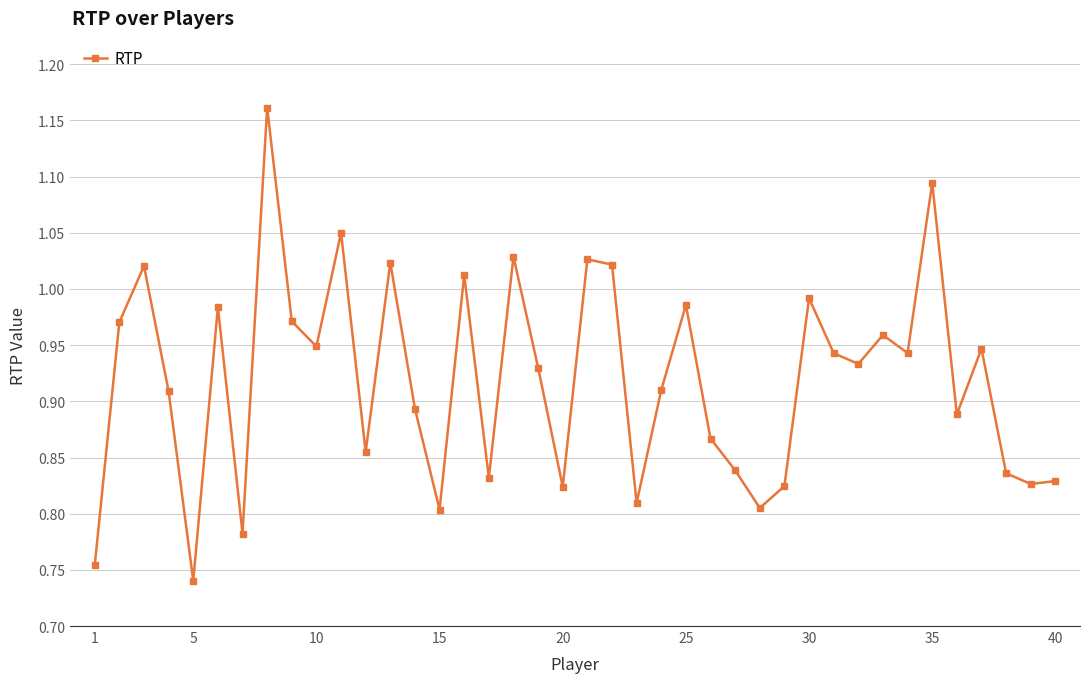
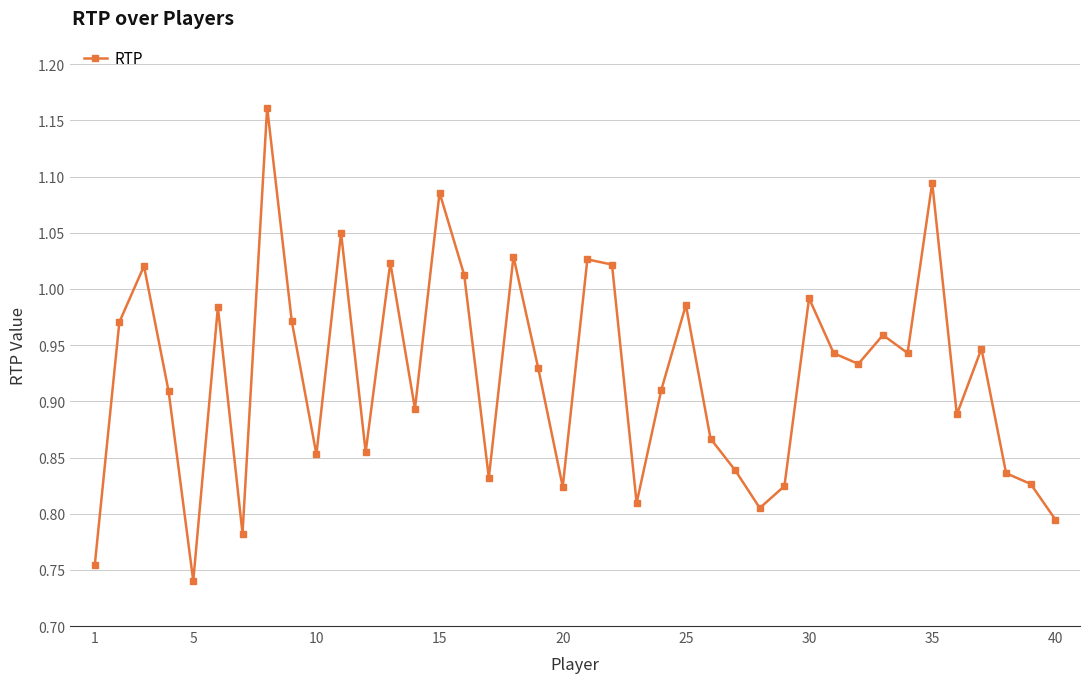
10: 0.949 -> 0.853
15: 0.804 -> 1.086
40: 0.829 -> 0.795
